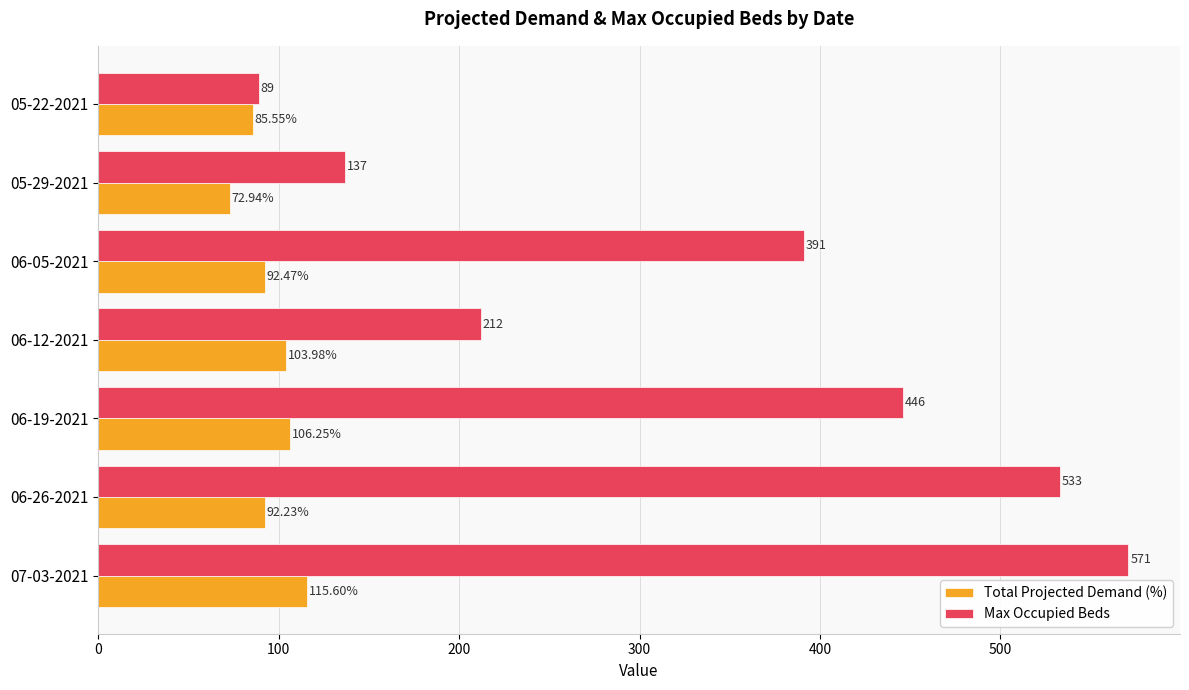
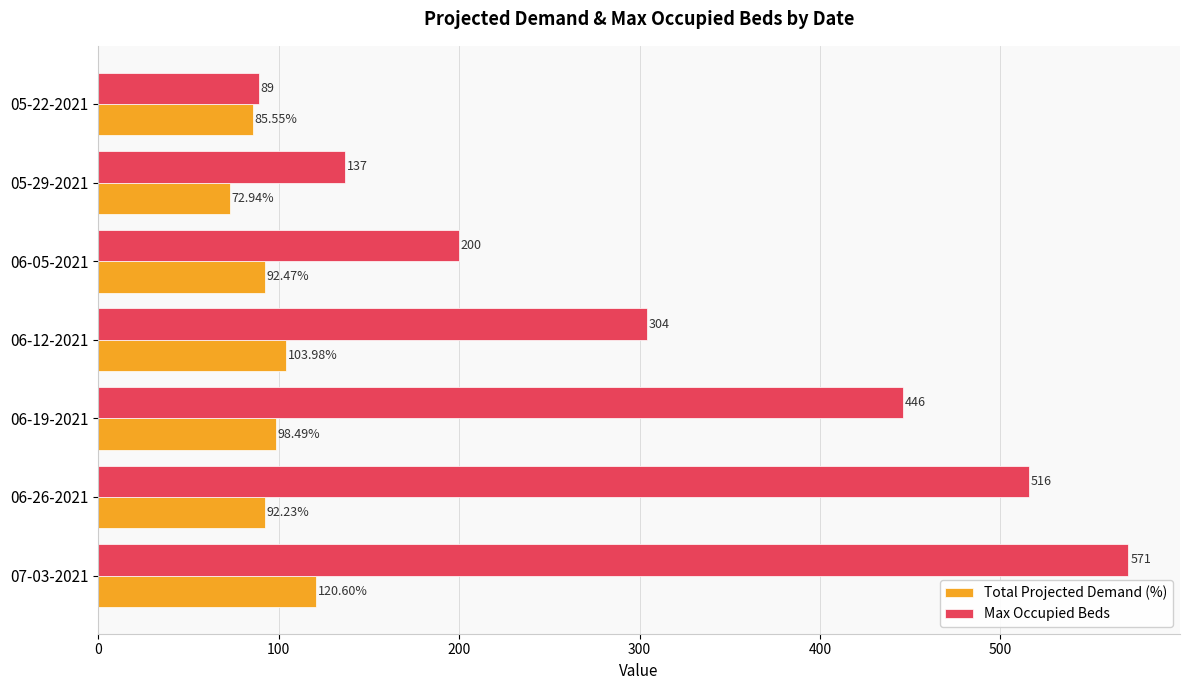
Max Occupied Beds, 06-05-2021: 391 -> 200
Max Occupied Beds, 06-12-2021: 212 -> 304
Total Projected Demand (%), 06-19-2021: 106.25% -> 98.49%
Max Occupied Beds, 06-26-2021: 533 -> 516
Total Projected Demand (%), 07-03-2021: 115.60% -> 120.60%
